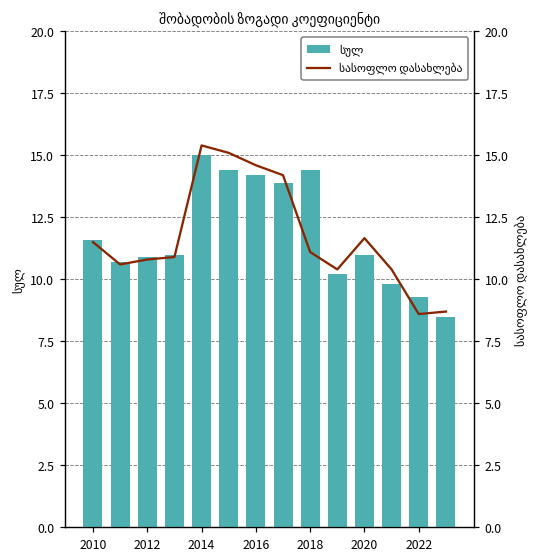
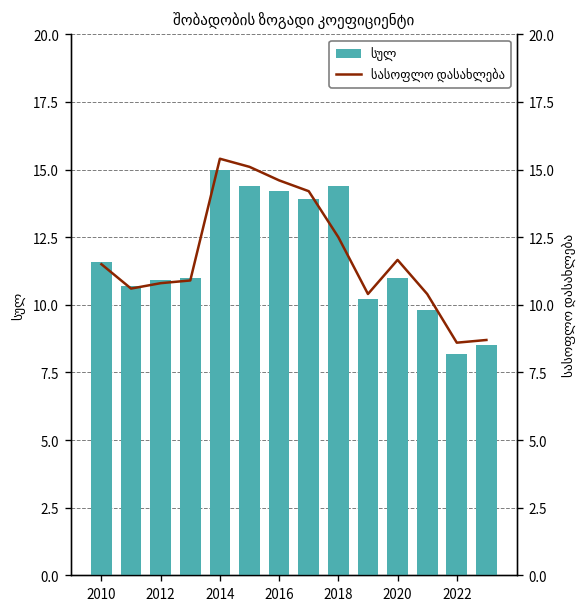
სულ, 2022: 9.3 -> 8.2
სასოფლო დასახლება, 2018: 11.1 -> 12.5
